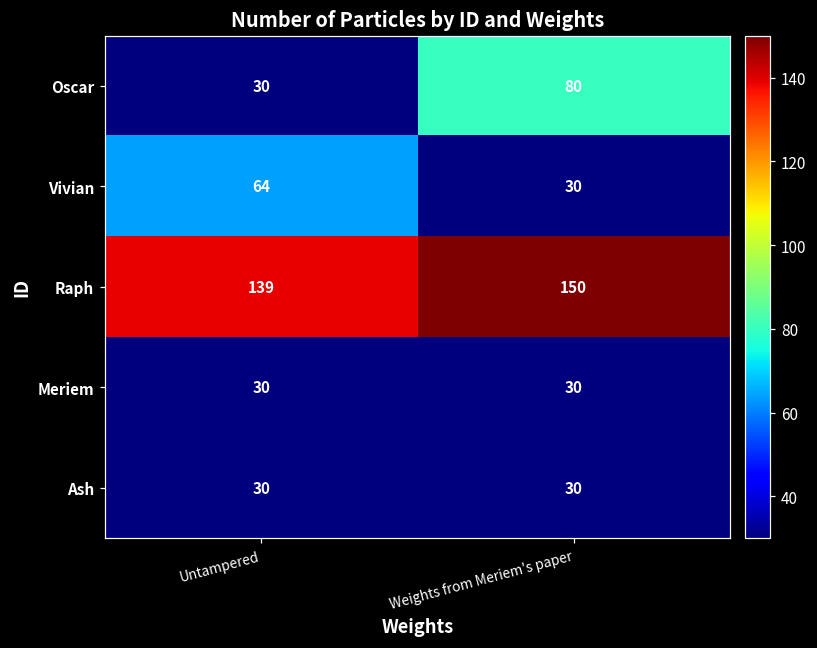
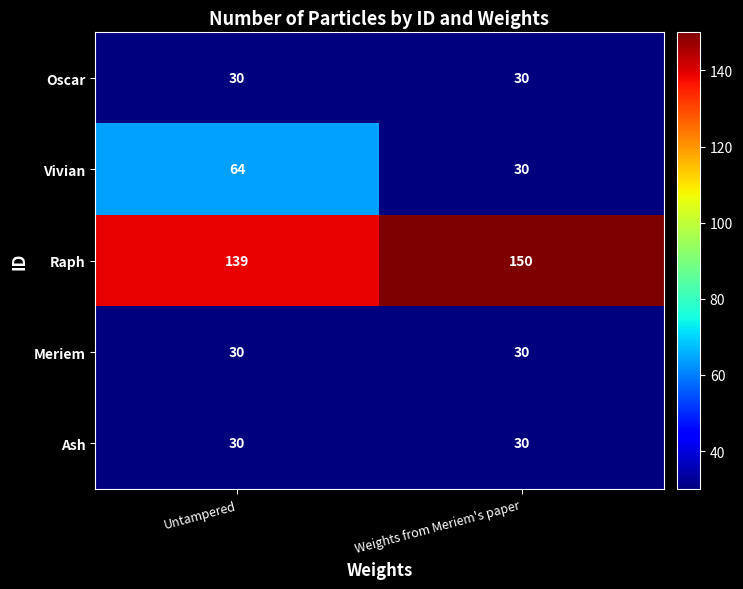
Oscar, Weights from Meriem's paper: 80 -> 30
